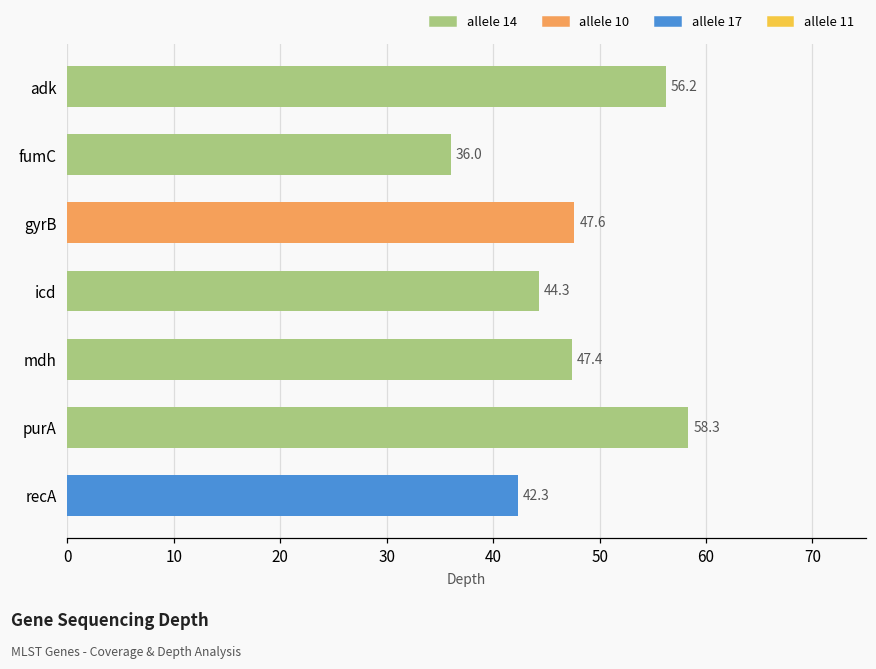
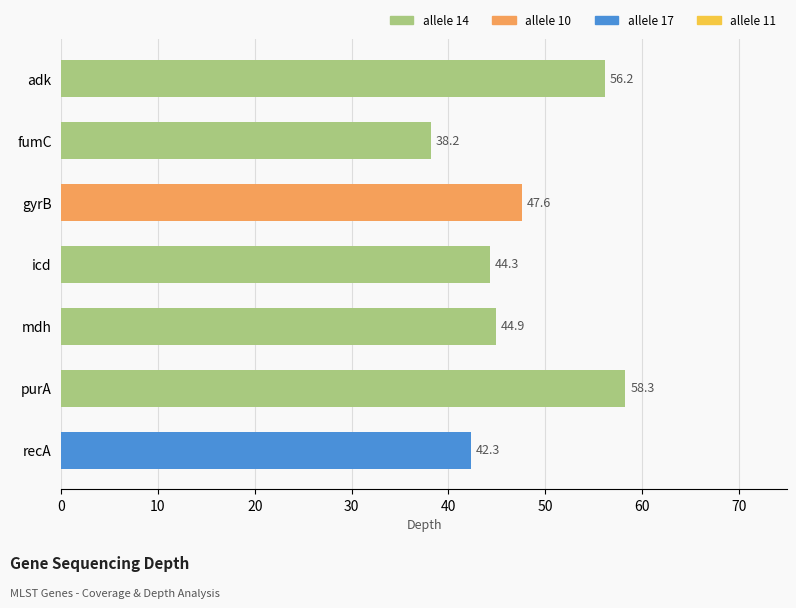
fumC: 36.0 -> 38.2
mdh: 47.4 -> 44.9
